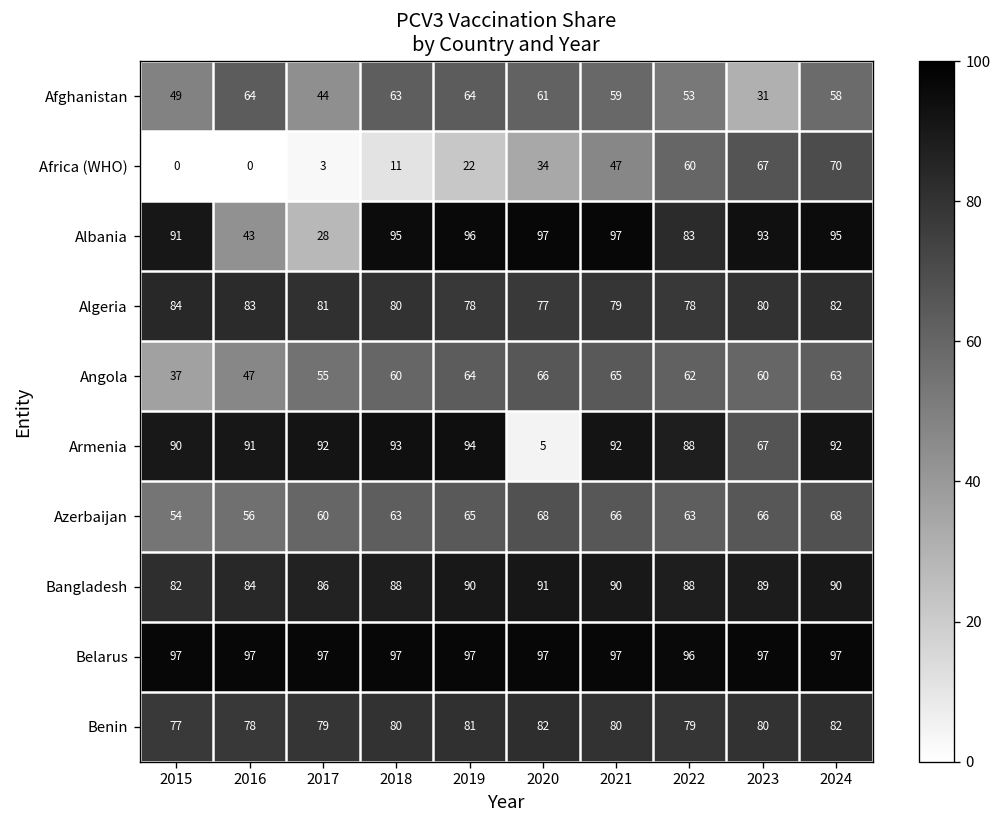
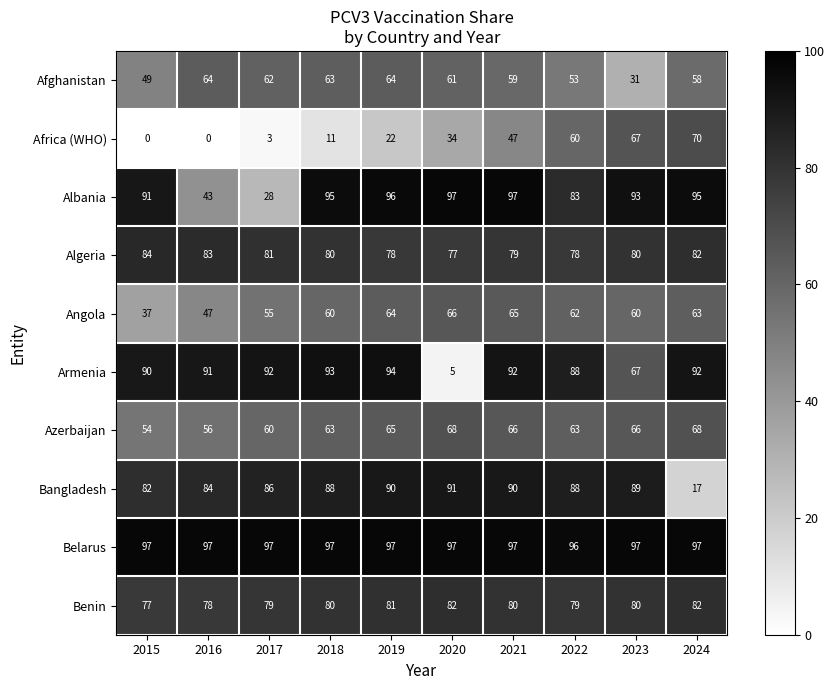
Afghanistan, 2017: 44 -> 62
Bangladesh, 2024: 90 -> 17
